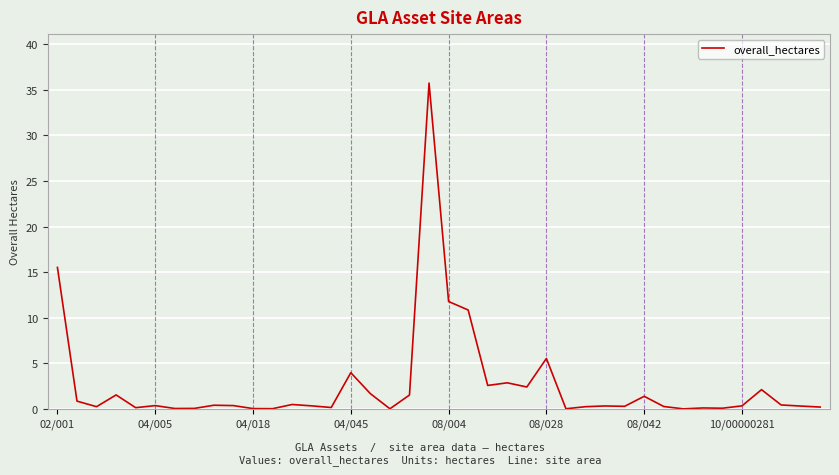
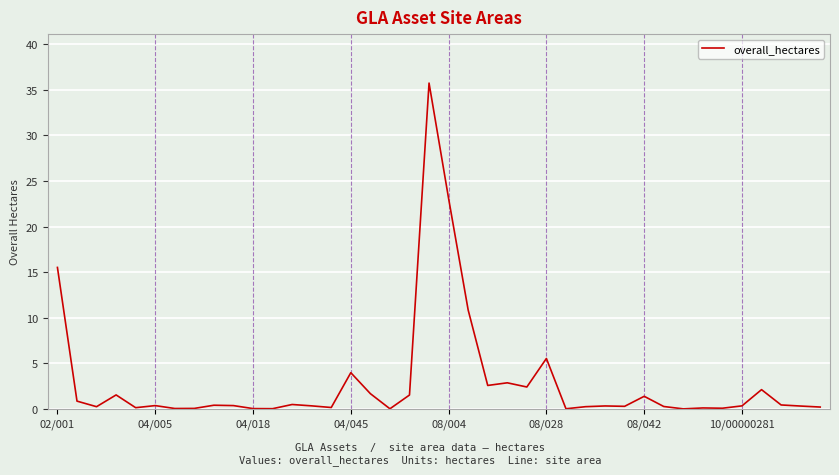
08/004: 12 -> 23
